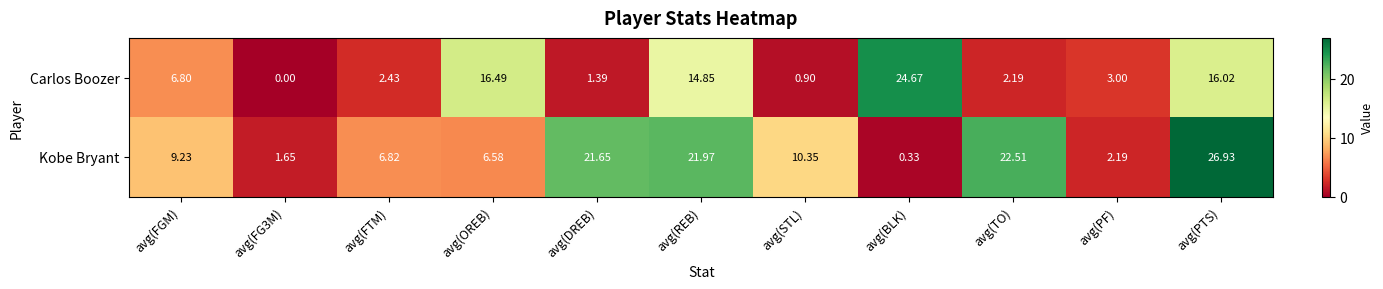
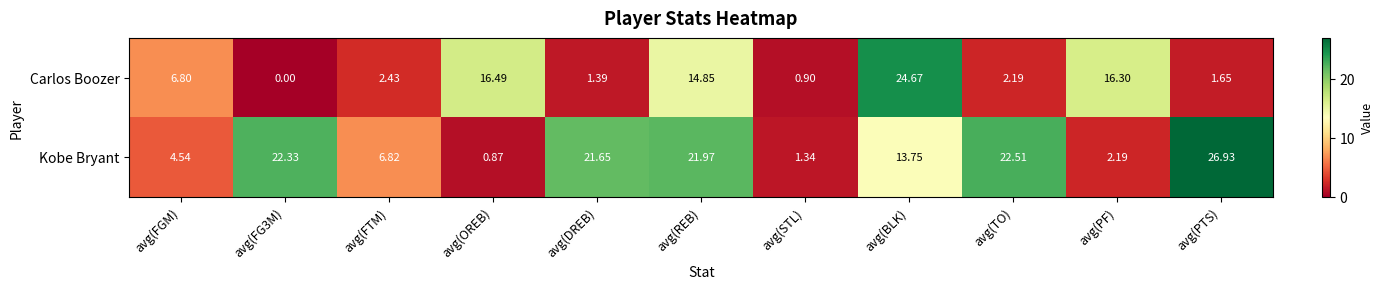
Carlos Boozer, avg(PF): 3.00 -> 16.30
Carlos Boozer, avg(PTS): 16.02 -> 1.65
Kobe Bryant, avg(FGM): 9.23 -> 4.54
Kobe Bryant, avg(FG3M): 1.65 -> 22.33
Kobe Bryant, avg(OREB): 6.58 -> 0.87
Kobe Bryant, avg(STL): 10.35 -> 1.34
Kobe Bryant, avg(BLK): 0.33 -> 13.75
